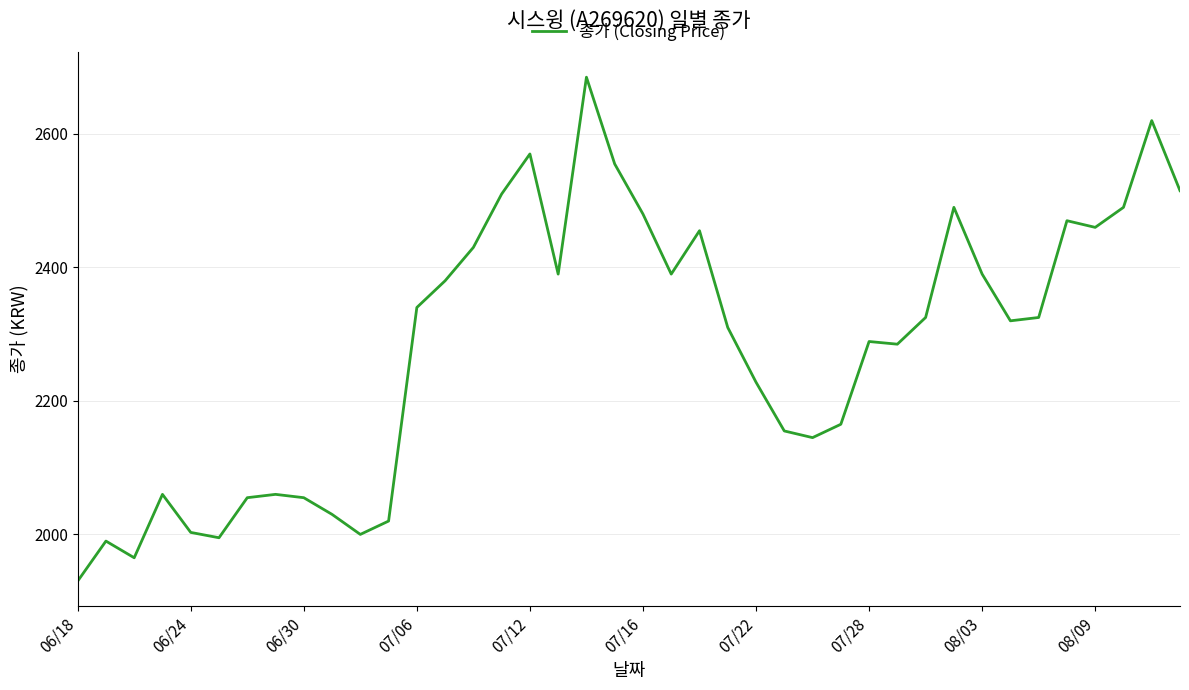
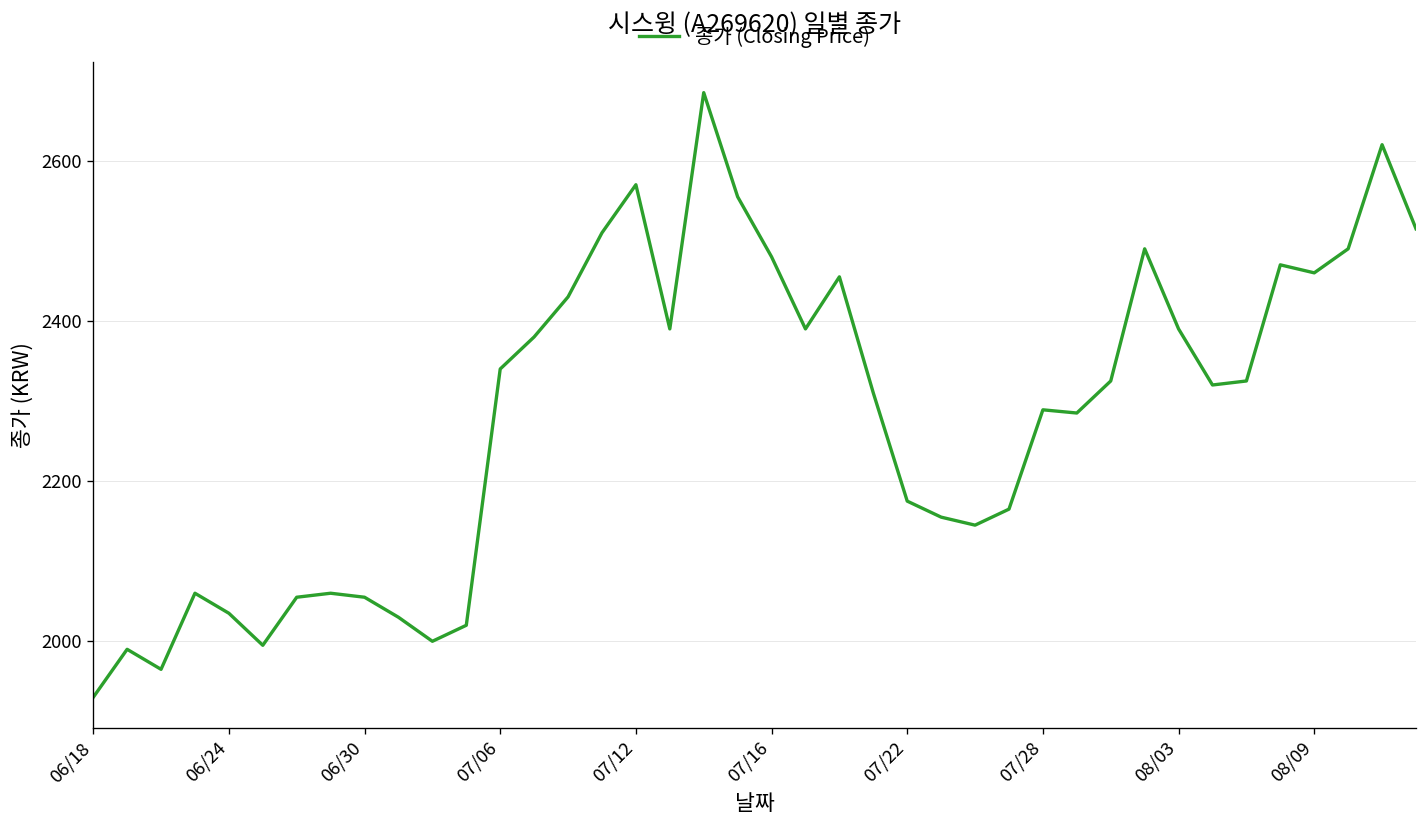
06/24: 2000 -> 2040
07/22: 2230 -> 2180
